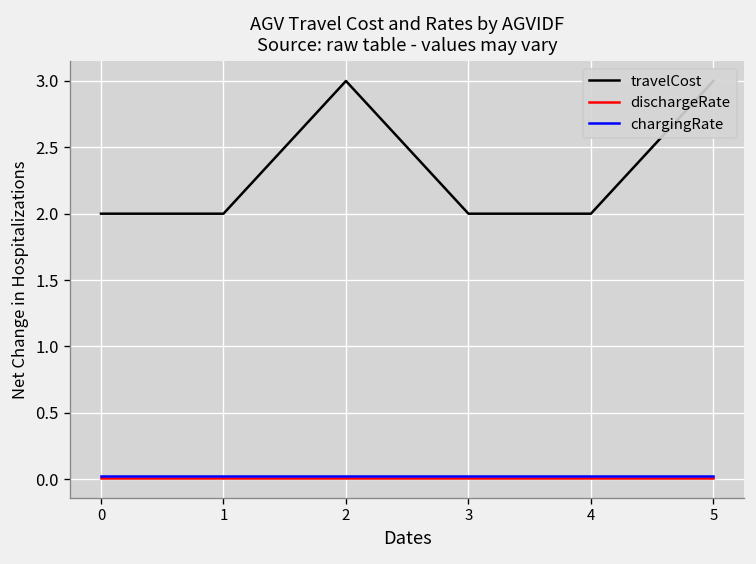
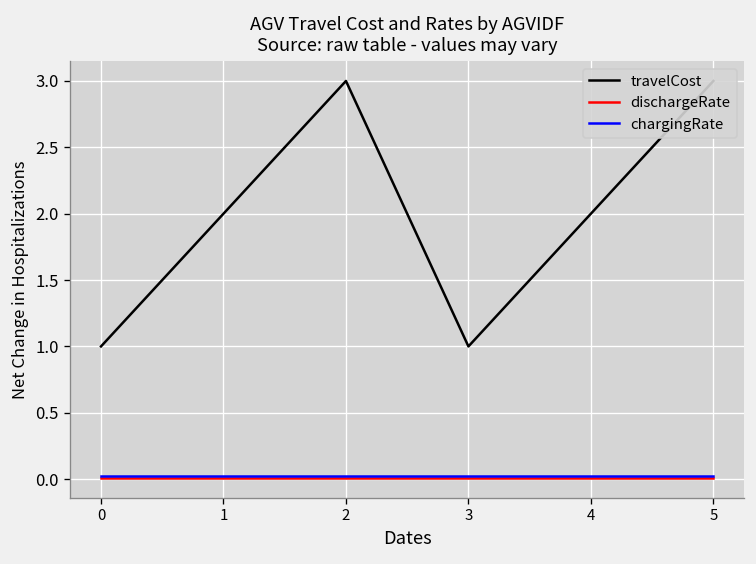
travelCost, 0: 2 -> 1
travelCost, 3: 2 -> 1
